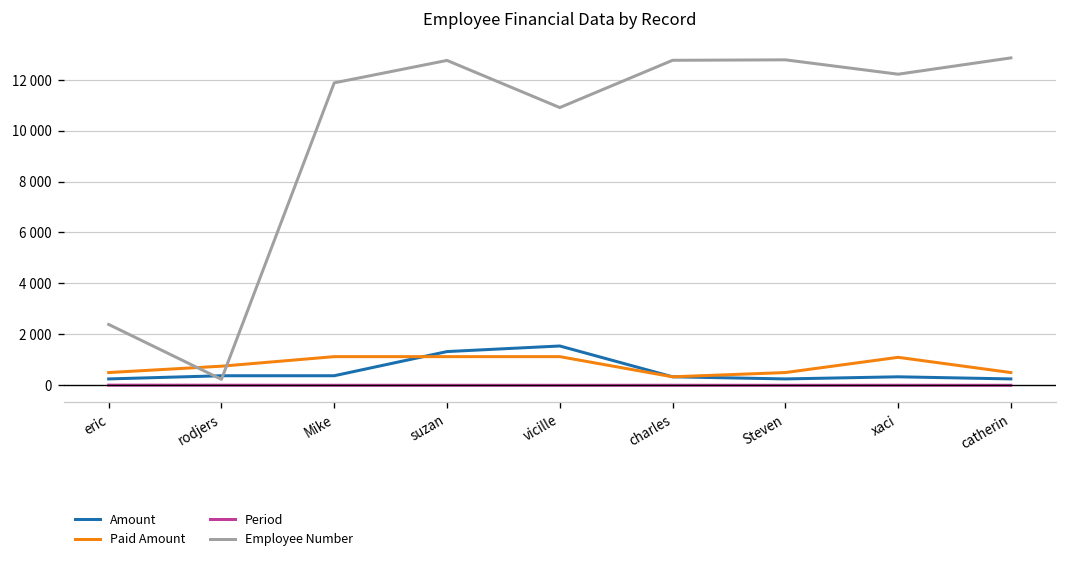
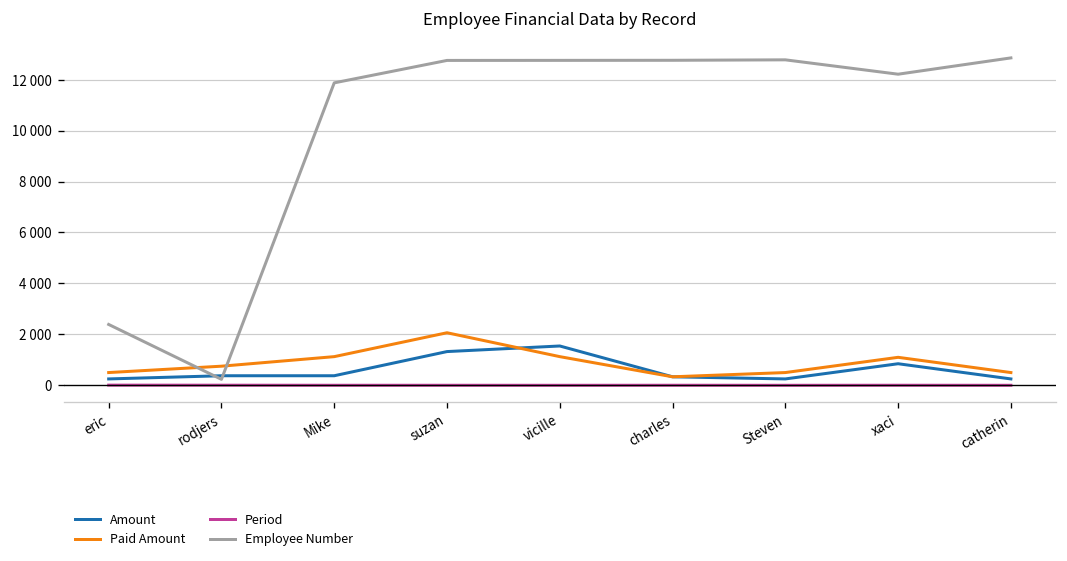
Paid Amount, suzan: 1100 -> 2100
Employee Number, vicille: 10900 -> 12800
Amount, xaci: 300 -> 800
